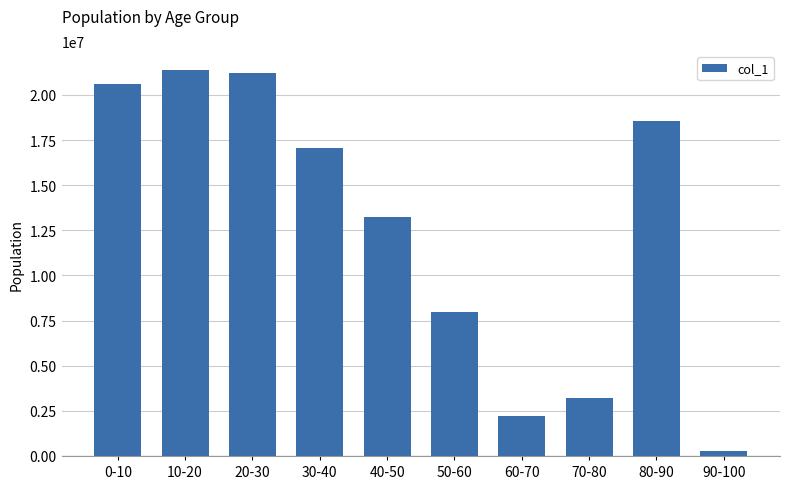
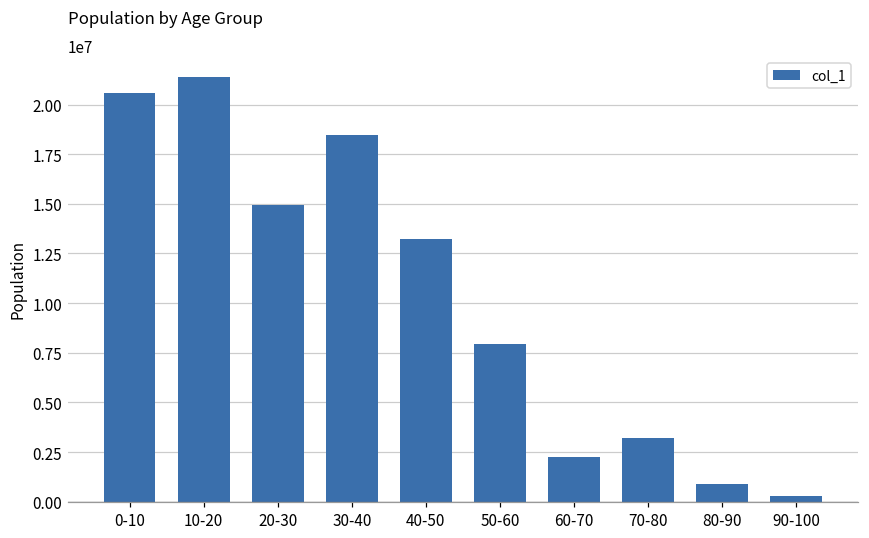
20-30: 21200000 -> 15000000
30-40: 17000000 -> 18400000
80-90: 18500000 -> 900000
